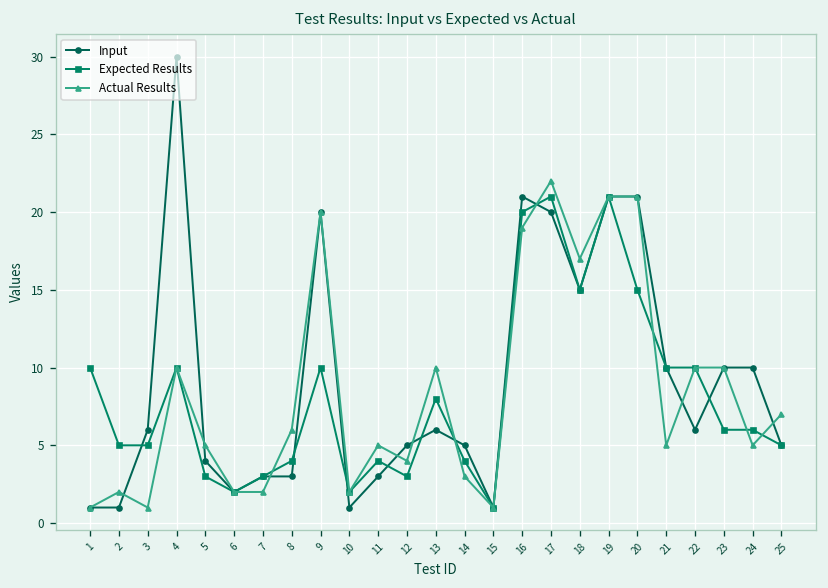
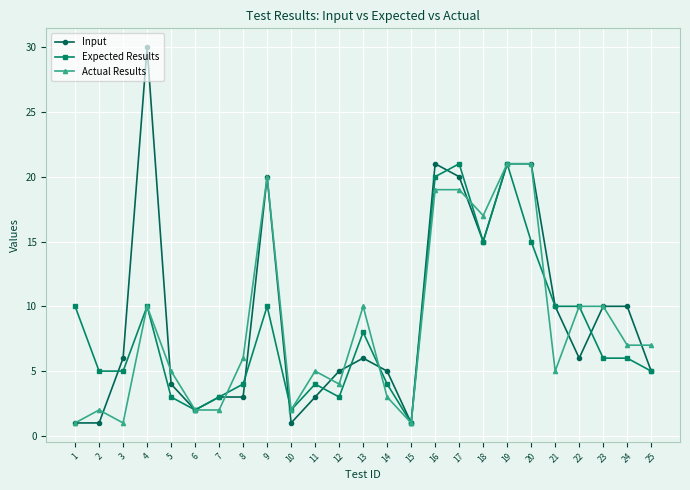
Actual Results, 17: 22 -> 19
Actual Results, 24: 5 -> 7
